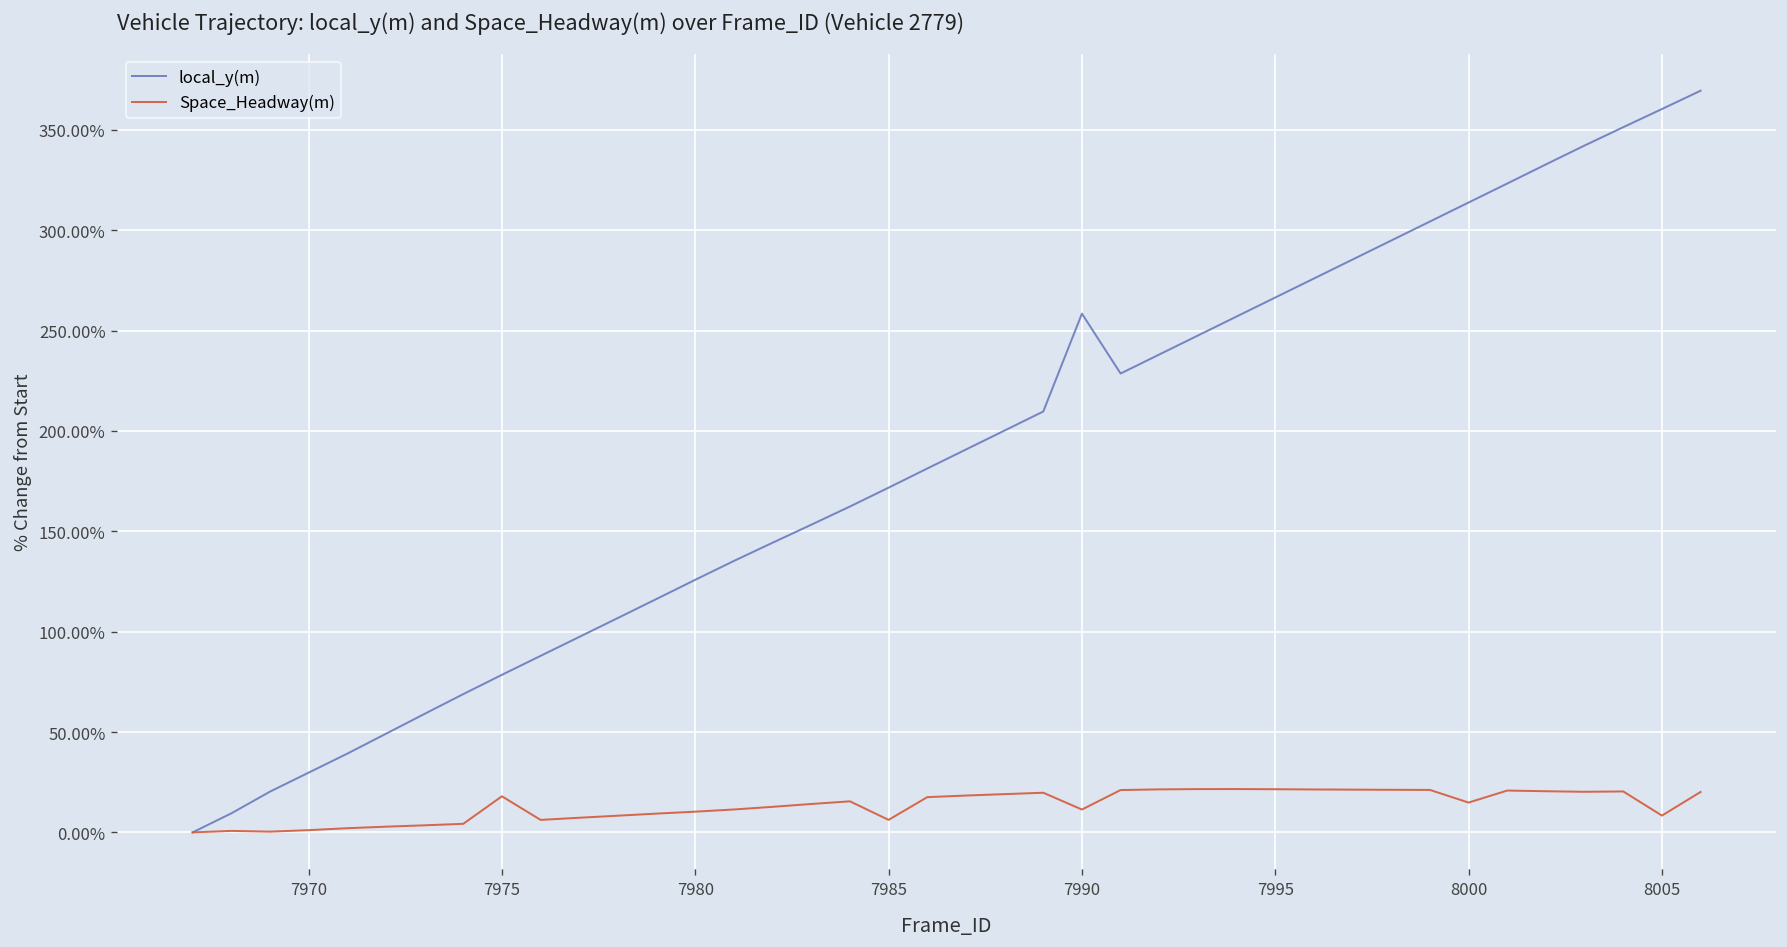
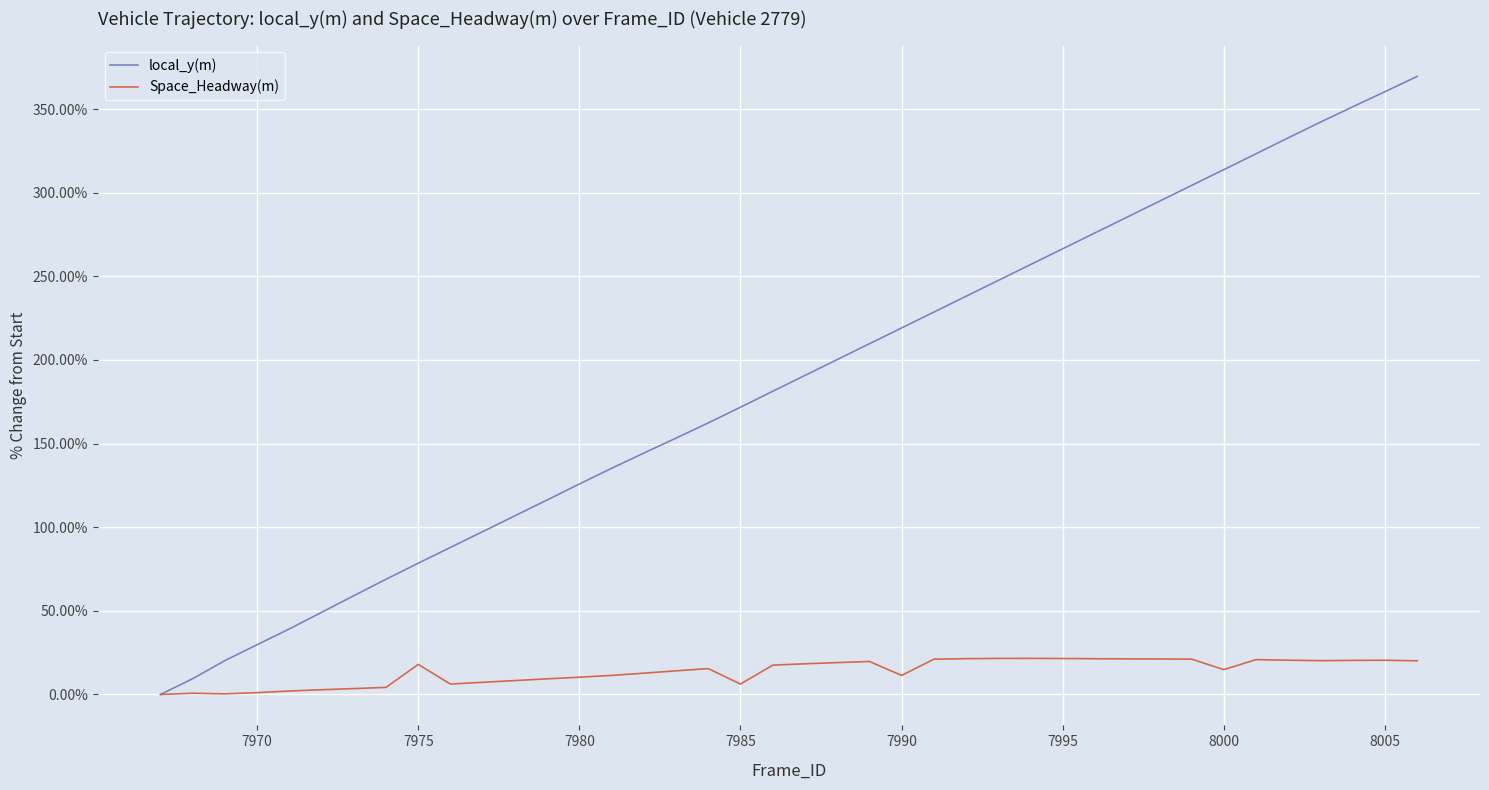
local_y(m), 7990: 258% -> 219%
Space_Headway(m), 8005: 8% -> 20%
